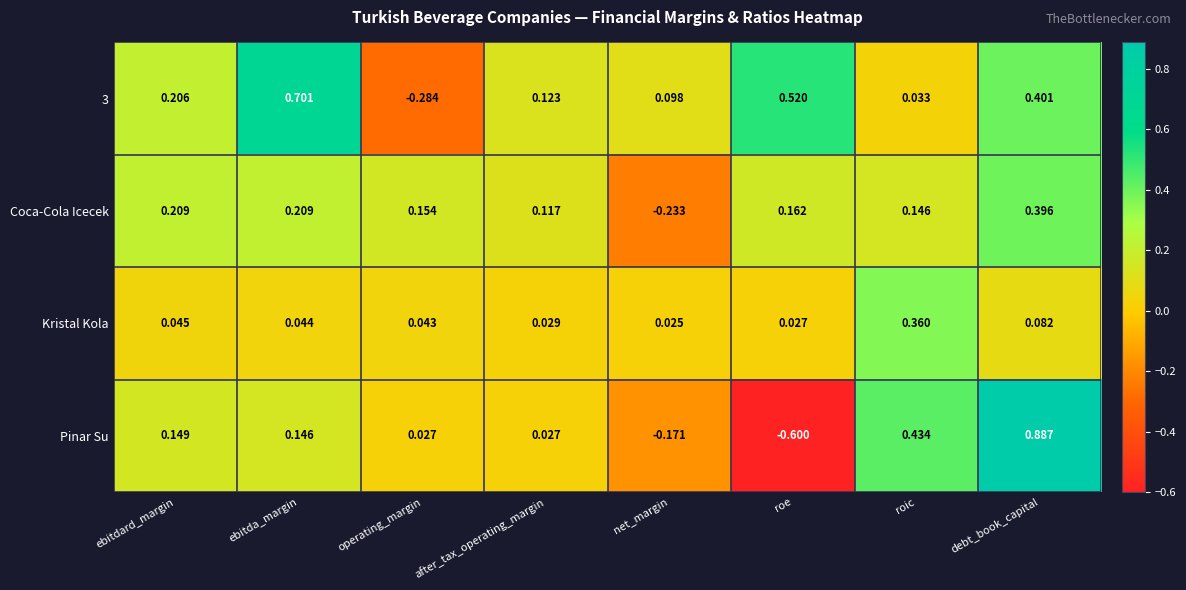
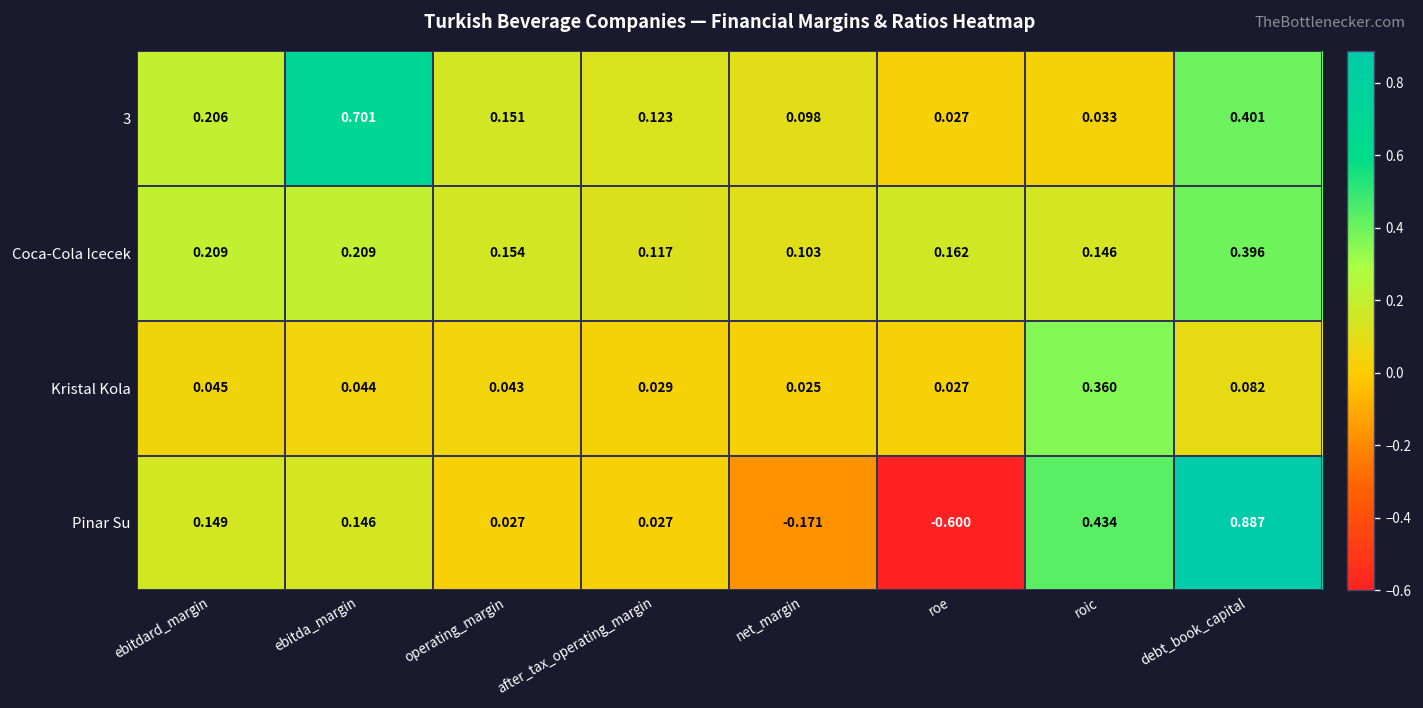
3, operating_margin: -0.284 -> 0.151
3, roe: 0.520 -> 0.027
Coca-Cola Icecek, net_margin: -0.233 -> 0.103
